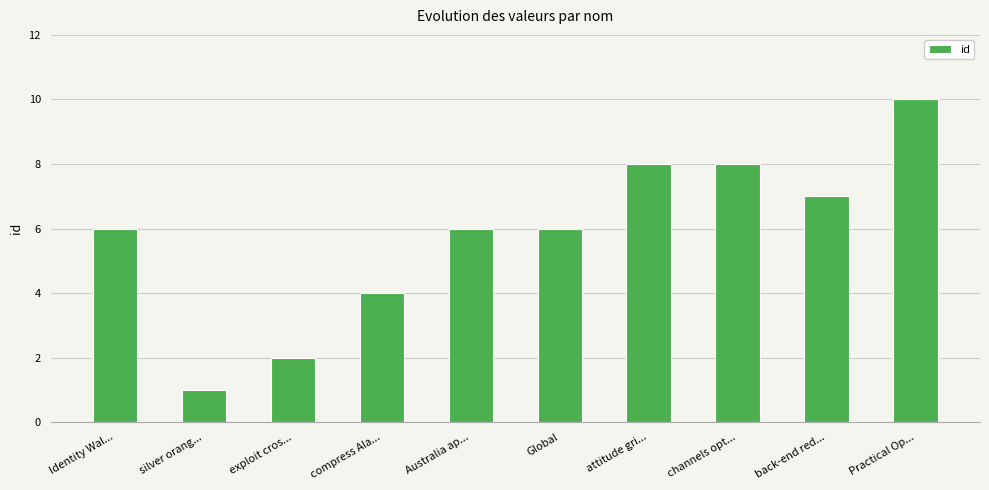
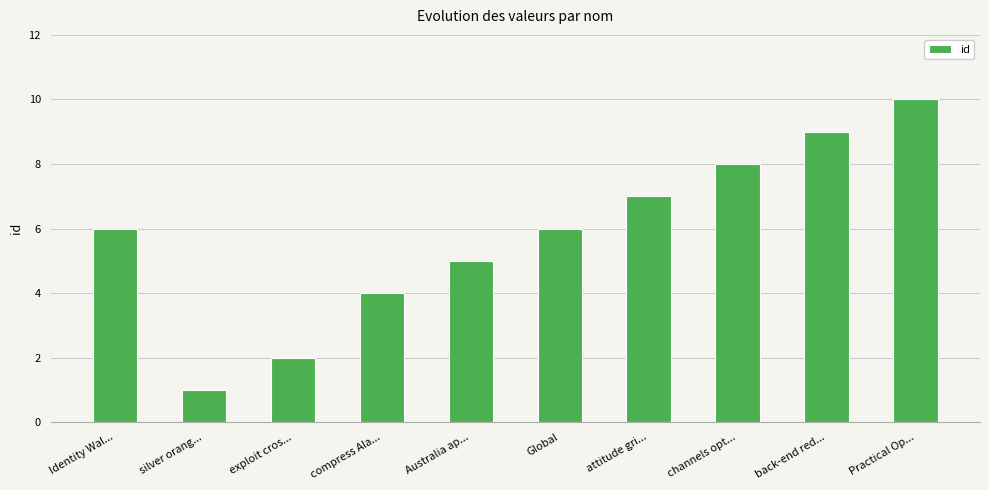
Australia ap...: 6 -> 5
attitude gri...: 8 -> 7
back-end red...: 7 -> 9
